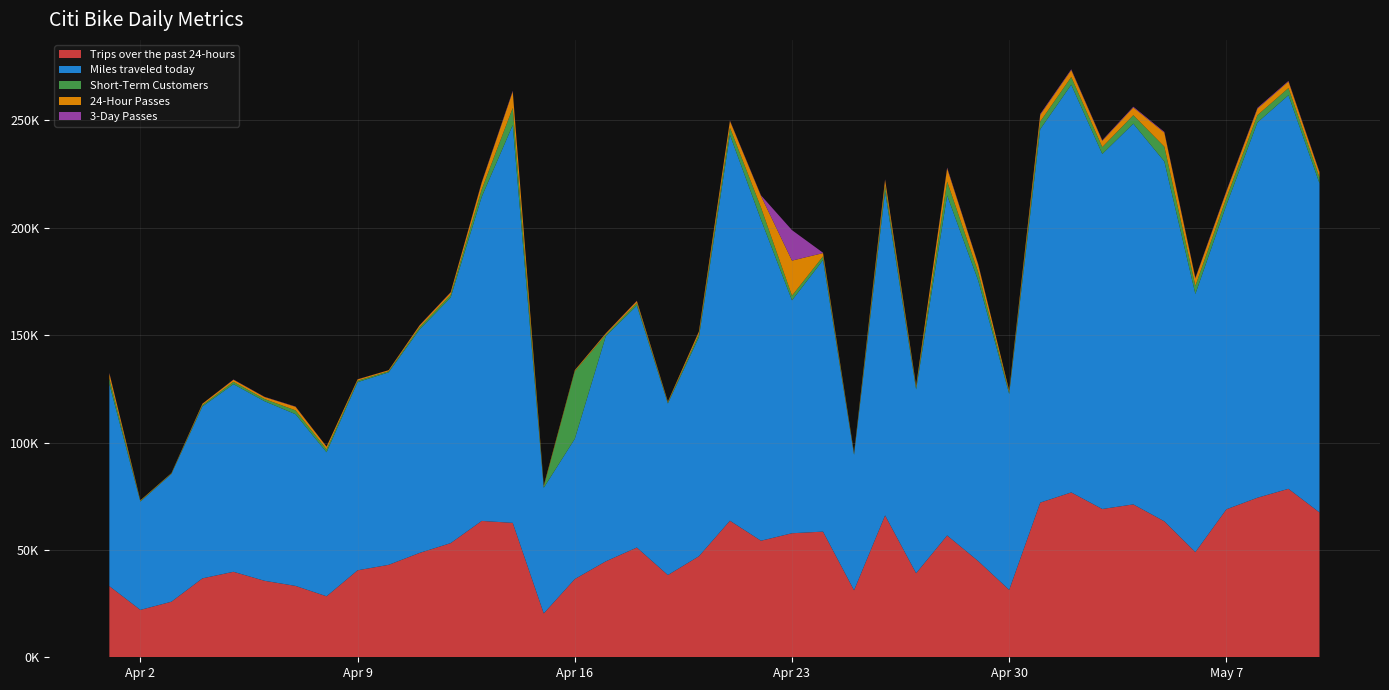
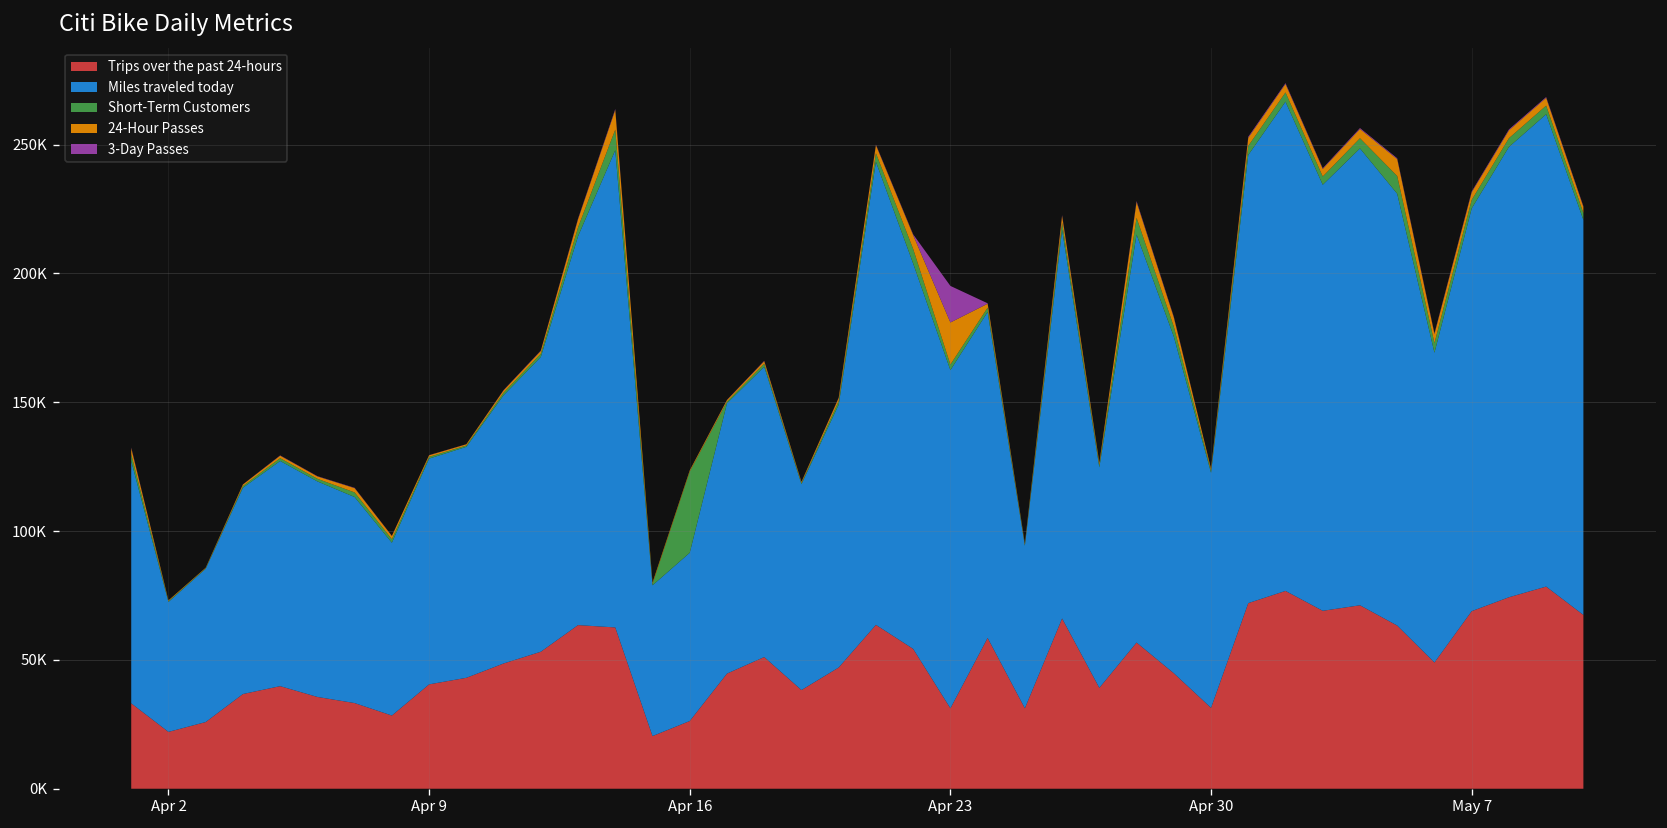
Trips over the past 24-hours, Apr 16: 36000 -> 26000
Trips over the past 24-hours, Apr 23: 58000 -> 31000
Miles traveled today, Apr 23: 108000 -> 131000
Miles traveled today, May 7: 142000 -> 156000
